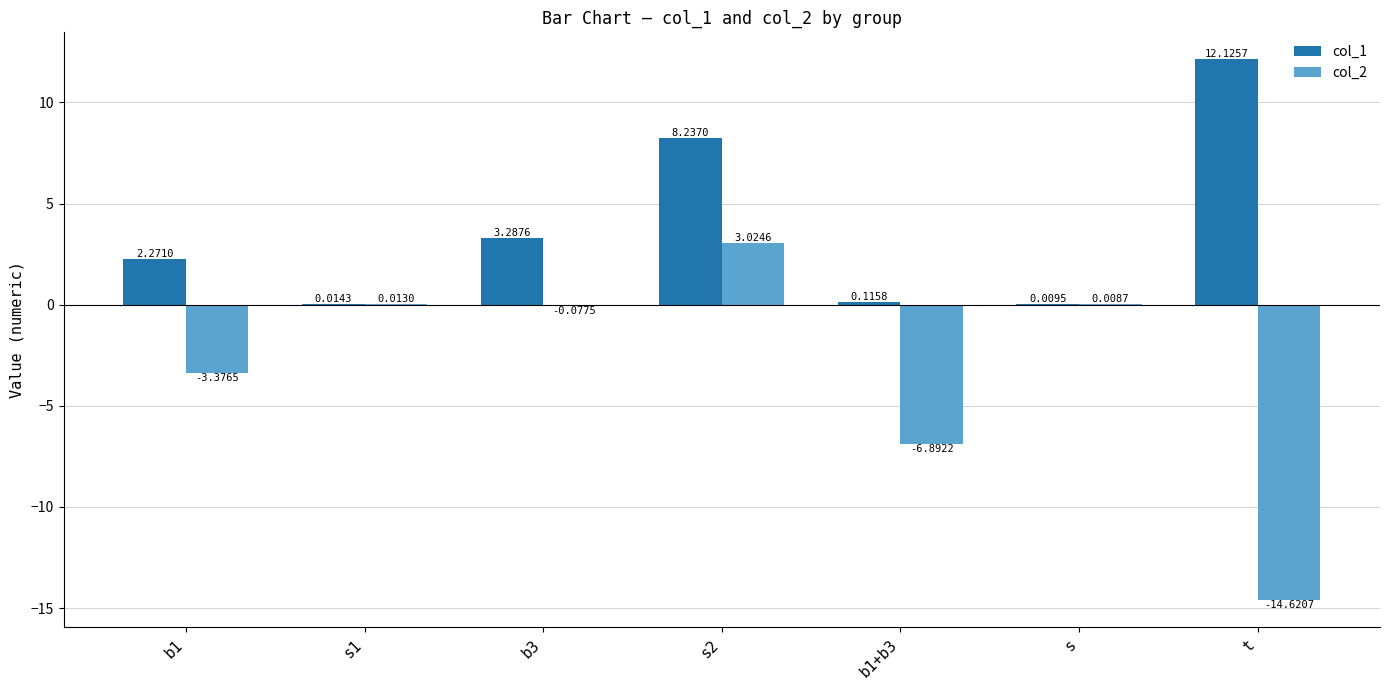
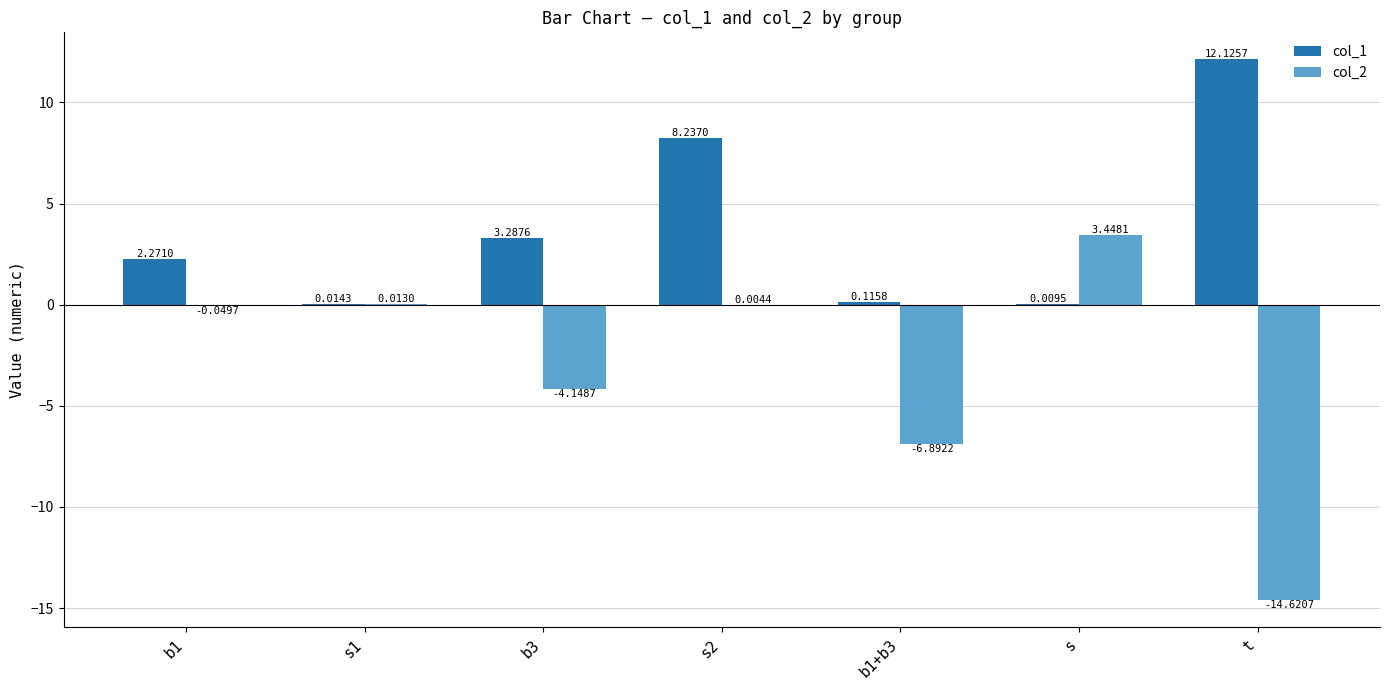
col_2, b1: -3.3765 -> -0.0497
col_2, b3: -0.0775 -> -4.1487
col_2, s2: 3.0246 -> 0.0044
col_2, s: 0.0087 -> 3.4481
